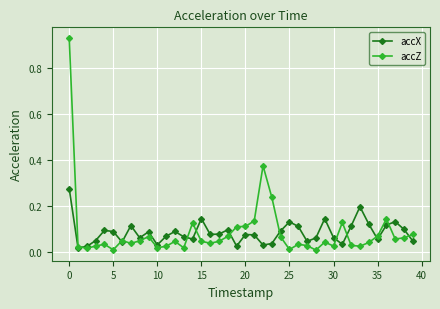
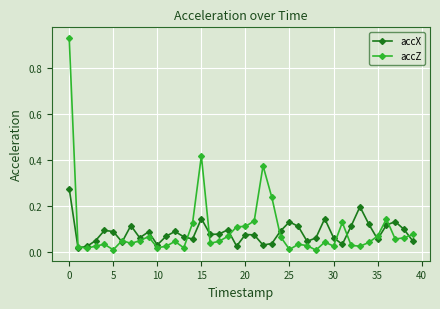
accZ, 15: 0.05 -> 0.42
